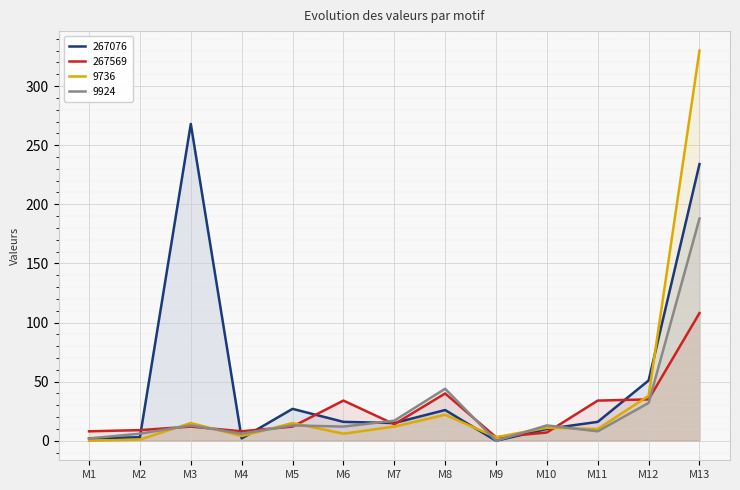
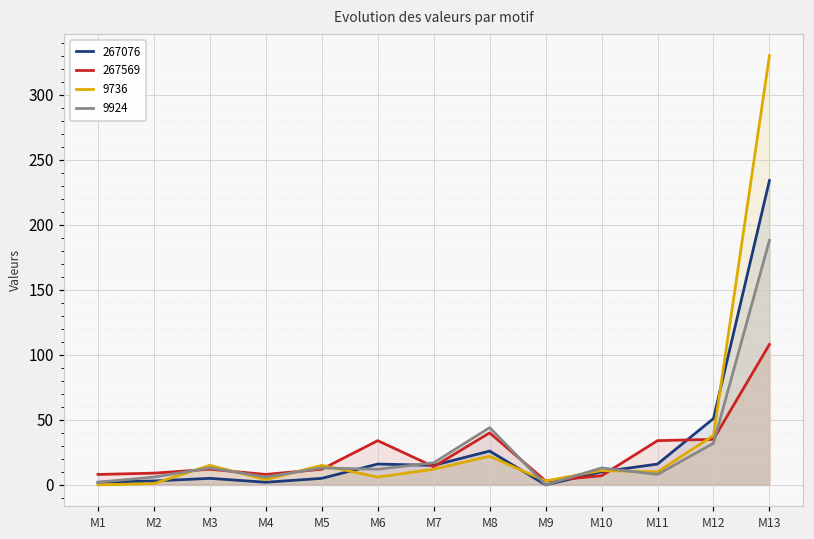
267076, M3: 268 -> 5
267076, M5: 27 -> 5
